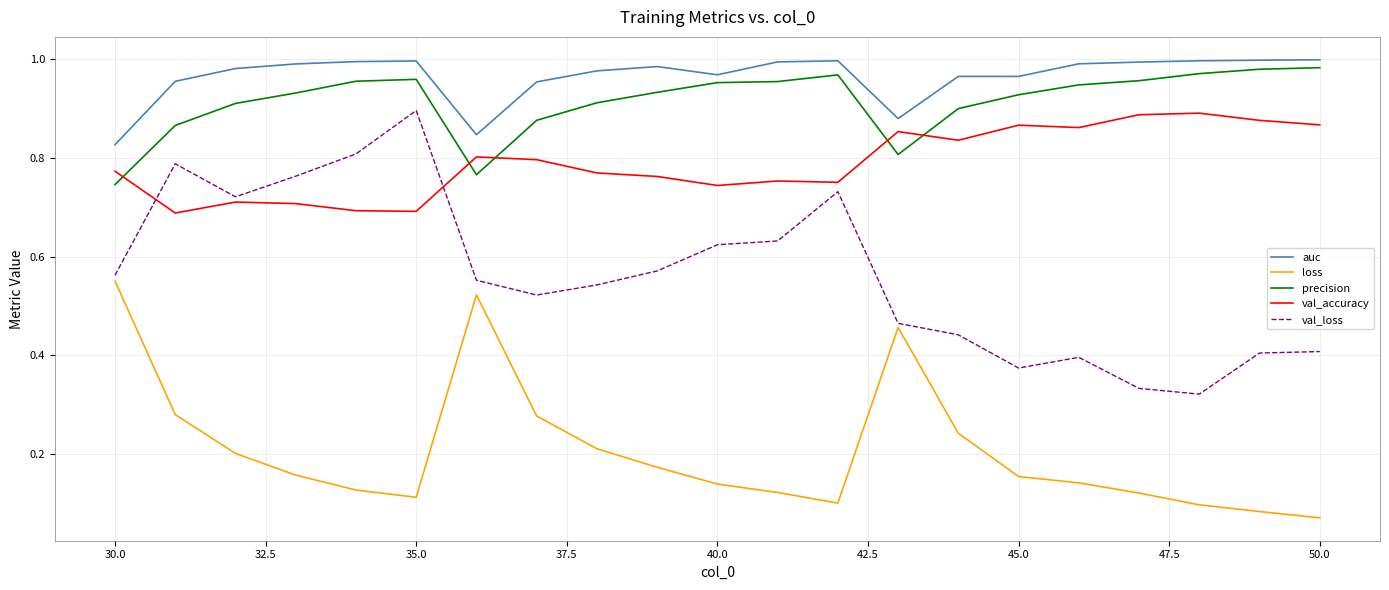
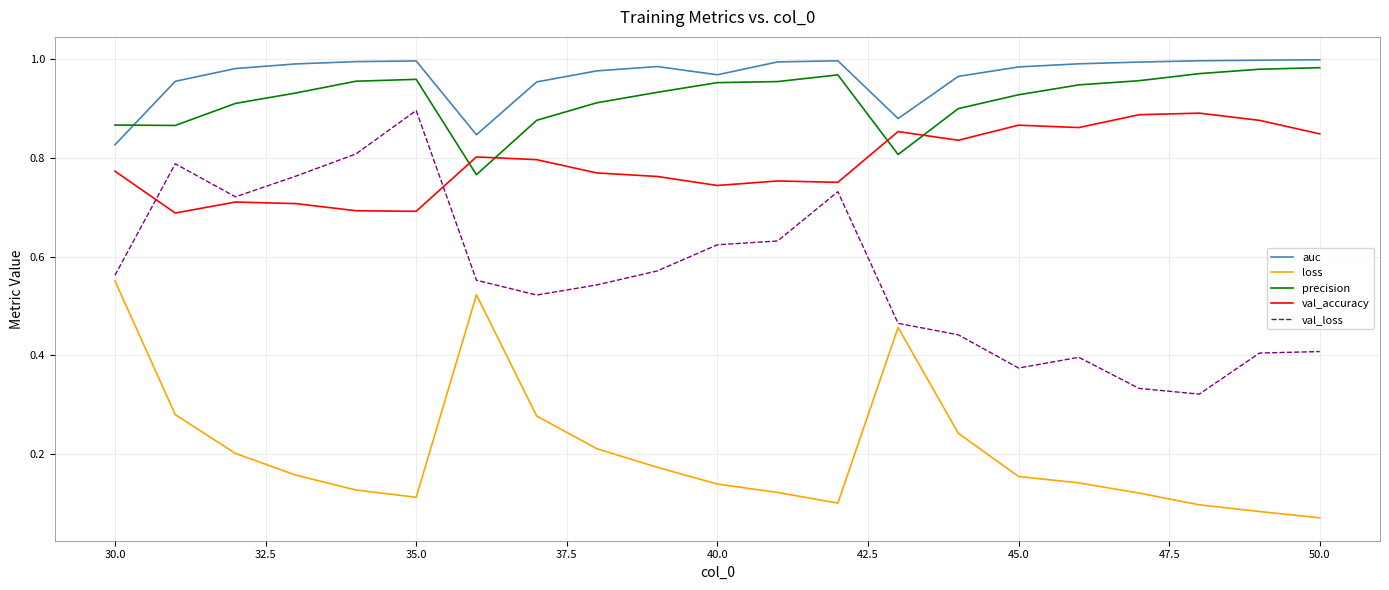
precision, 30.0: 0.75 -> 0.87
auc, 45.0: 0.97 -> 0.98
val_accuracy, 50.0: 0.87 -> 0.85
